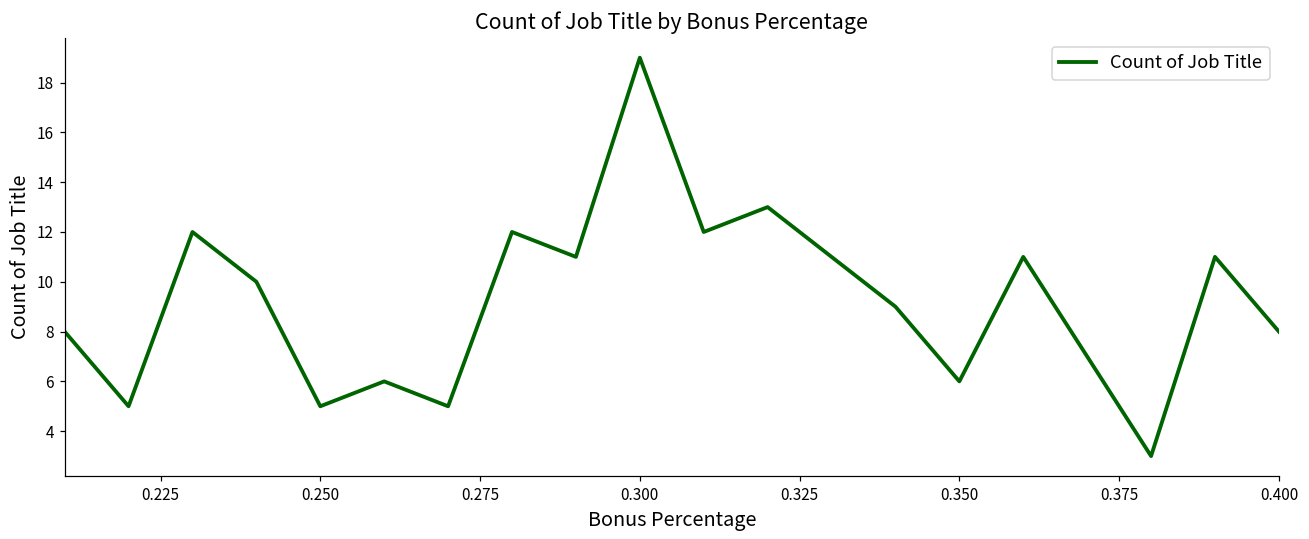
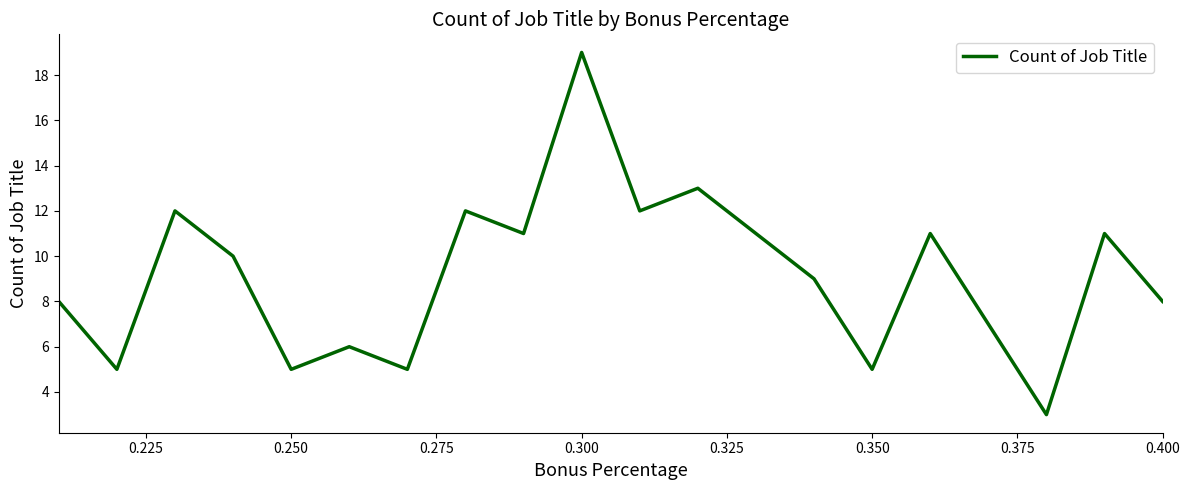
0.350: 6 -> 5
